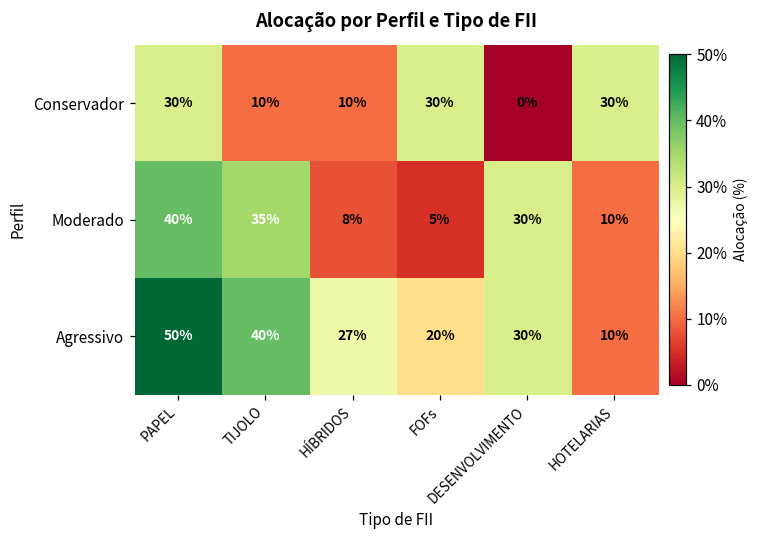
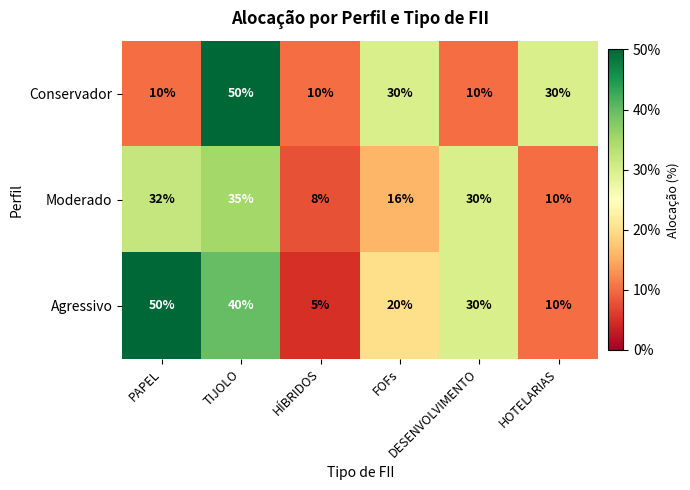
Conservador, PAPEL: 30% -> 10%
Conservador, TIJOLO: 10% -> 50%
Conservador, DESENVOLVIMENTO: 0% -> 10%
Moderado, PAPEL: 40% -> 32%
Moderado, FOFs: 5% -> 16%
Agressivo, HÍBRIDOS: 27% -> 5%
